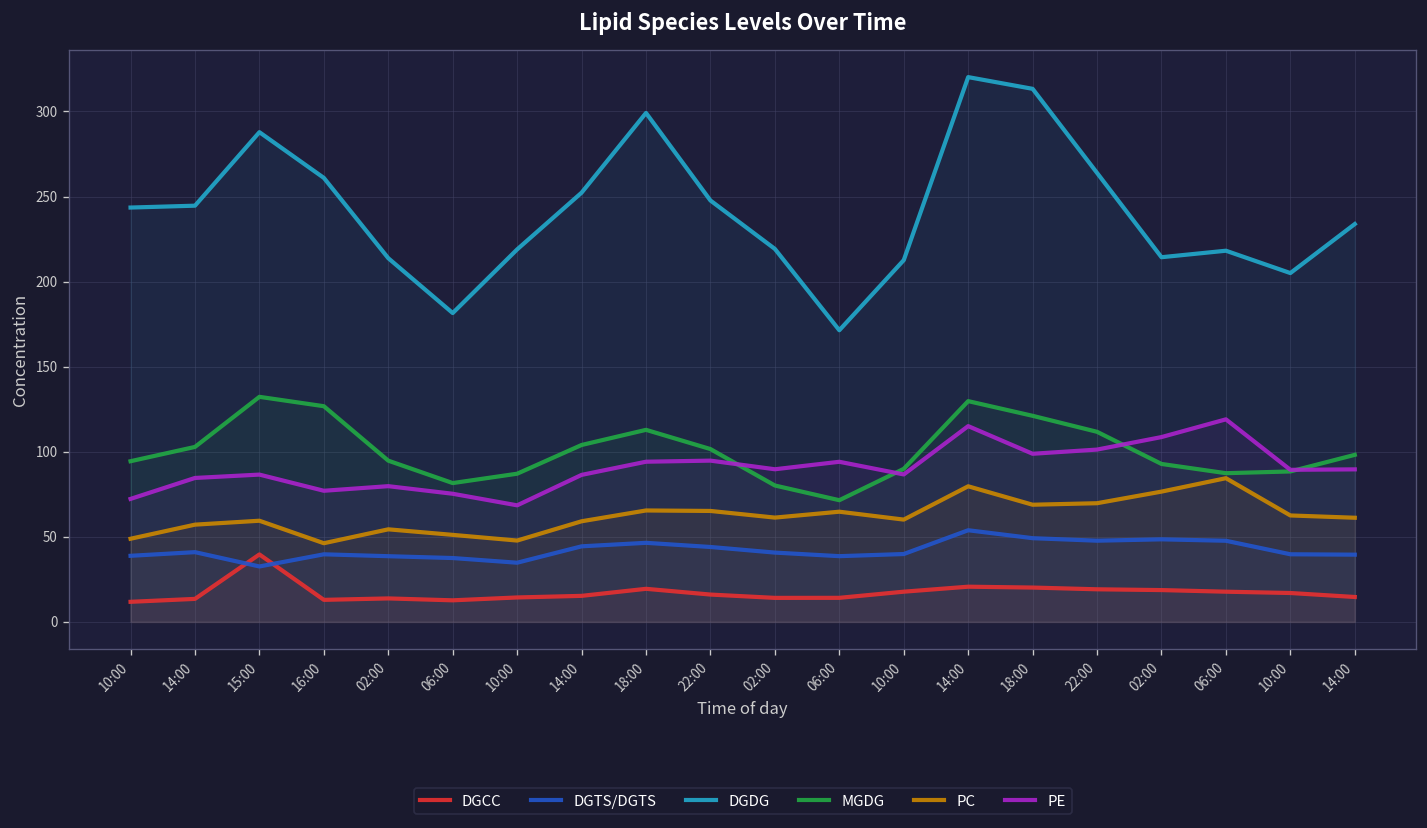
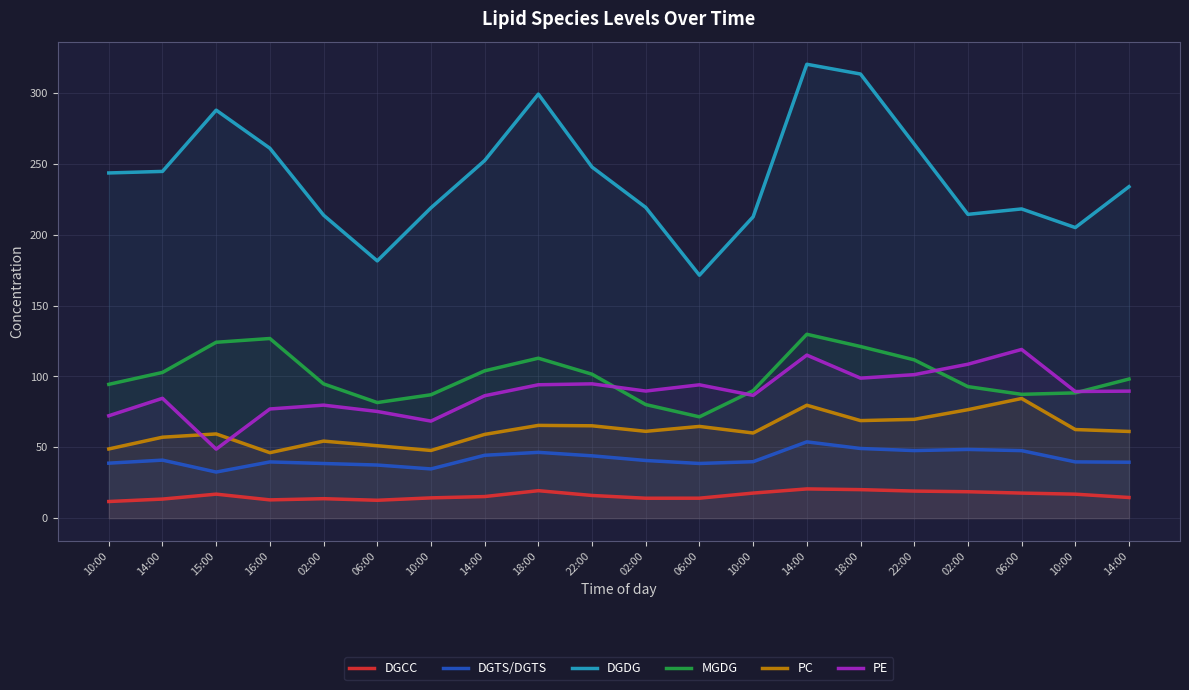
DGCC, 15:00: 40 -> 17
MGDG, 15:00: 132 -> 124
PE, 15:00: 87 -> 49
